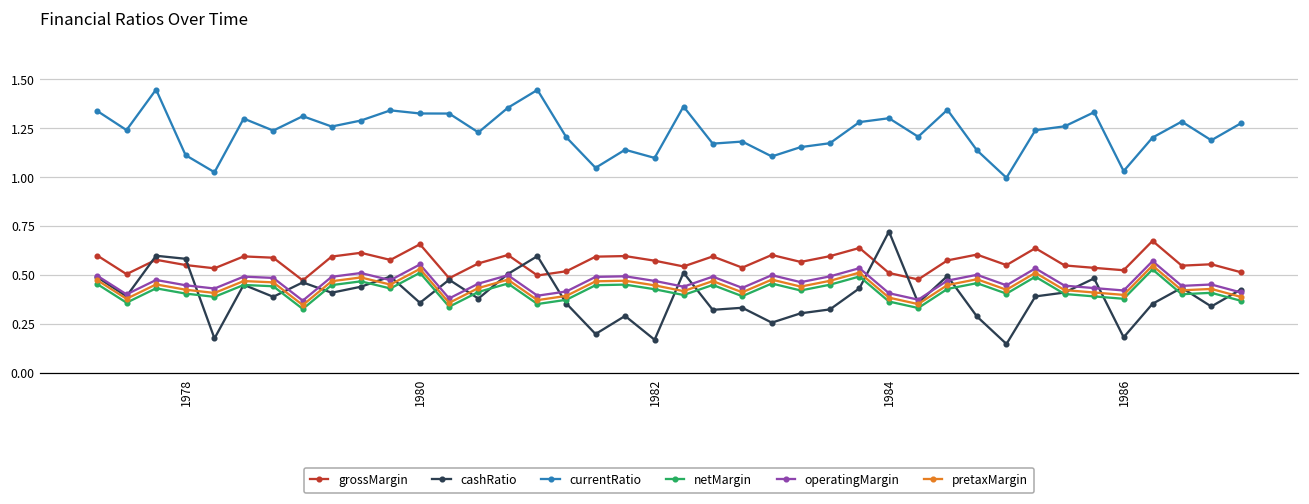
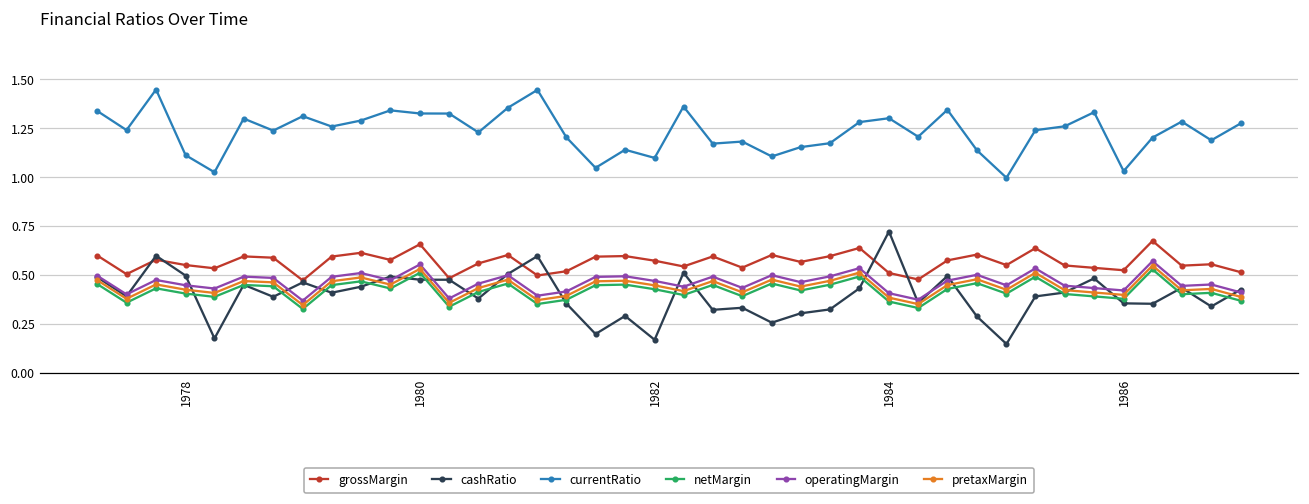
cashRatio, 1978: 0.58 -> 0.50
cashRatio, 1980: 0.36 -> 0.48
cashRatio, 1986: 0.18 -> 0.35
